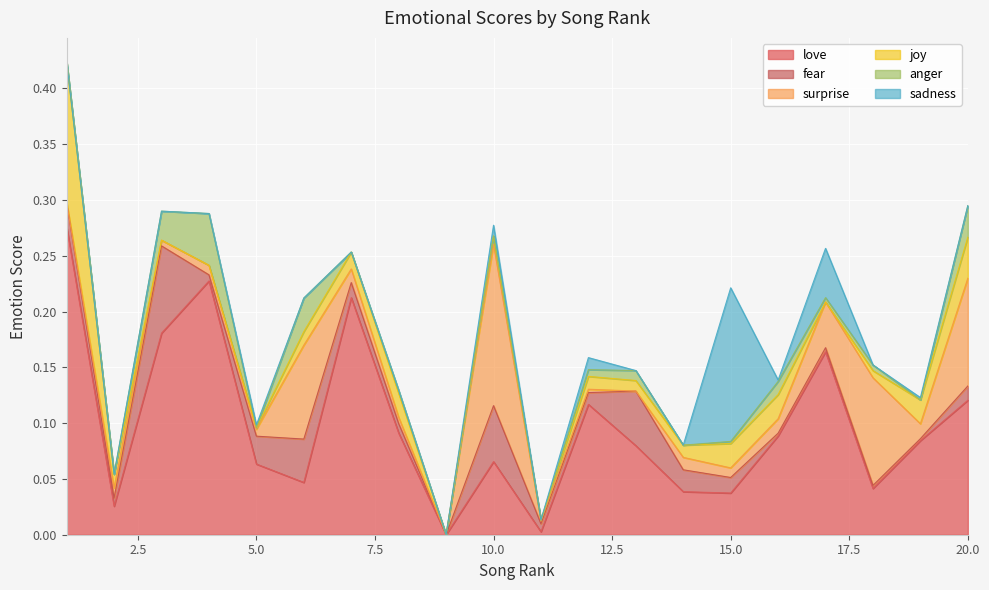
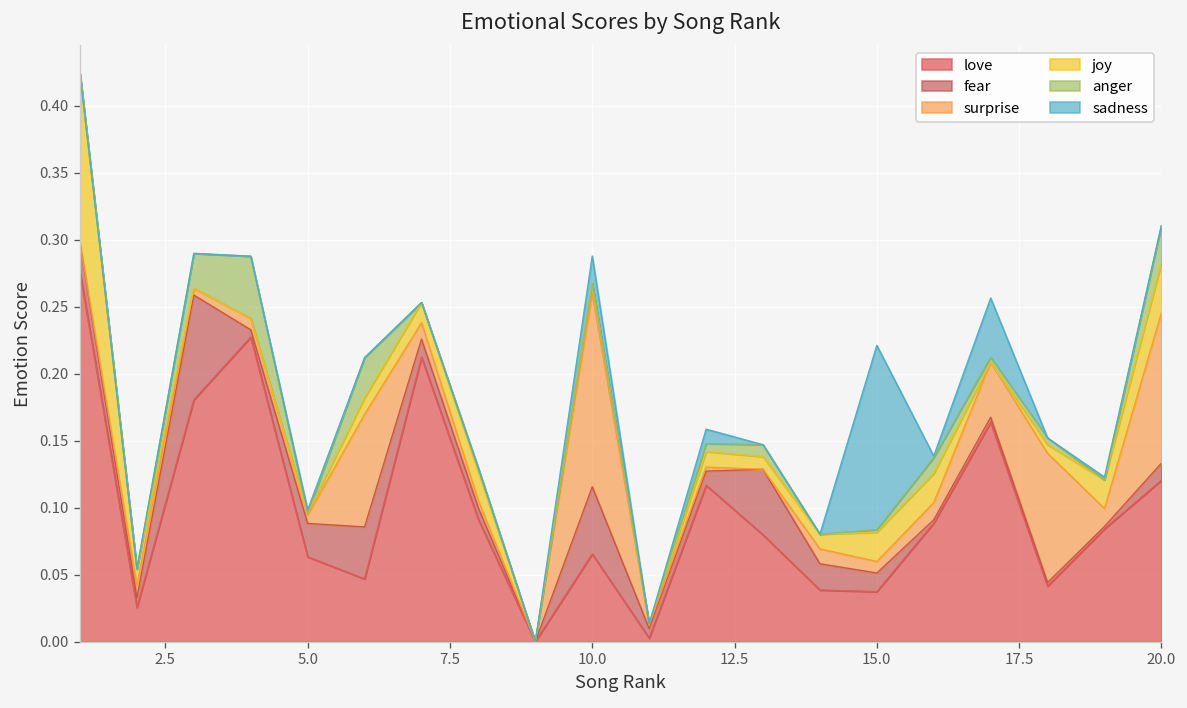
sadness, 10.0: 0.010 -> 0.020
surprise, 20.0: 0.097 -> 0.112
